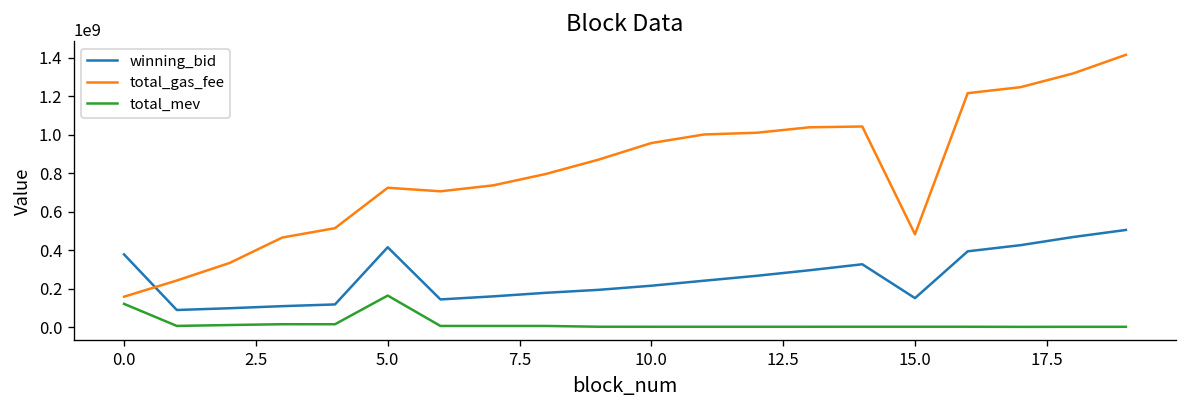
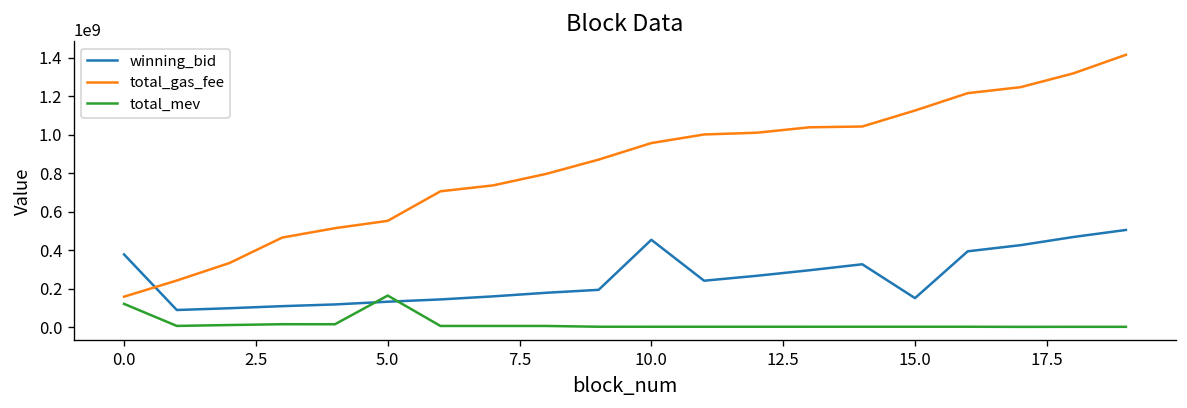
winning_bid, 5.0: 410000000 -> 130000000
total_gas_fee, 5.0: 720000000 -> 550000000
winning_bid, 10.0: 210000000 -> 450000000
total_gas_fee, 15.0: 480000000 -> 1120000000
